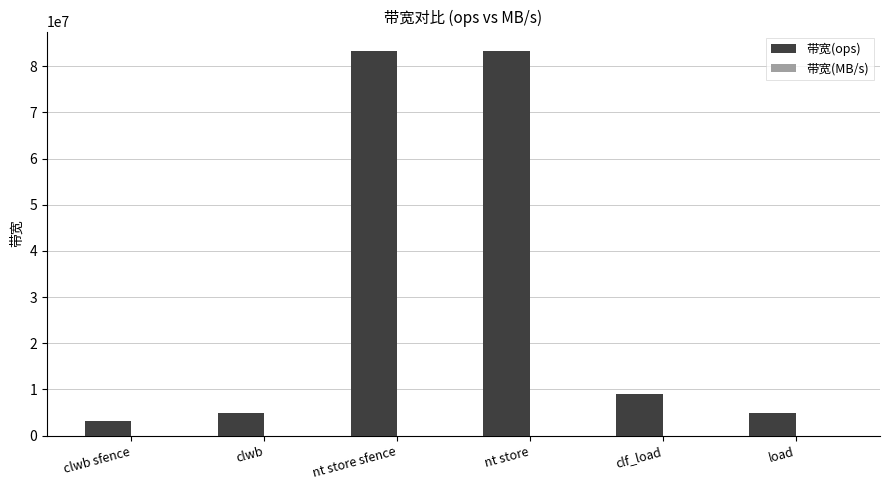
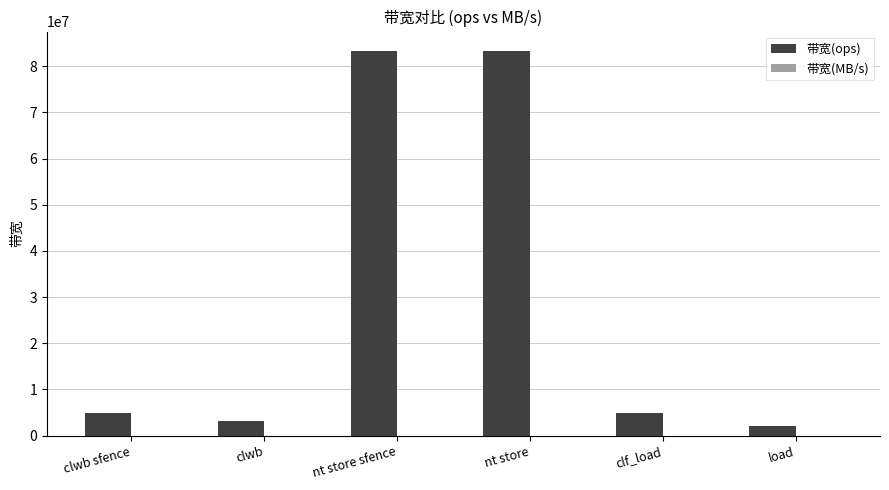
带宽(ops), clwb sfence: 3000000 -> 5000000
带宽(ops), clwb: 5000000 -> 3000000
带宽(ops), clf_load: 9000000 -> 5000000
带宽(ops), load: 5000000 -> 2000000
